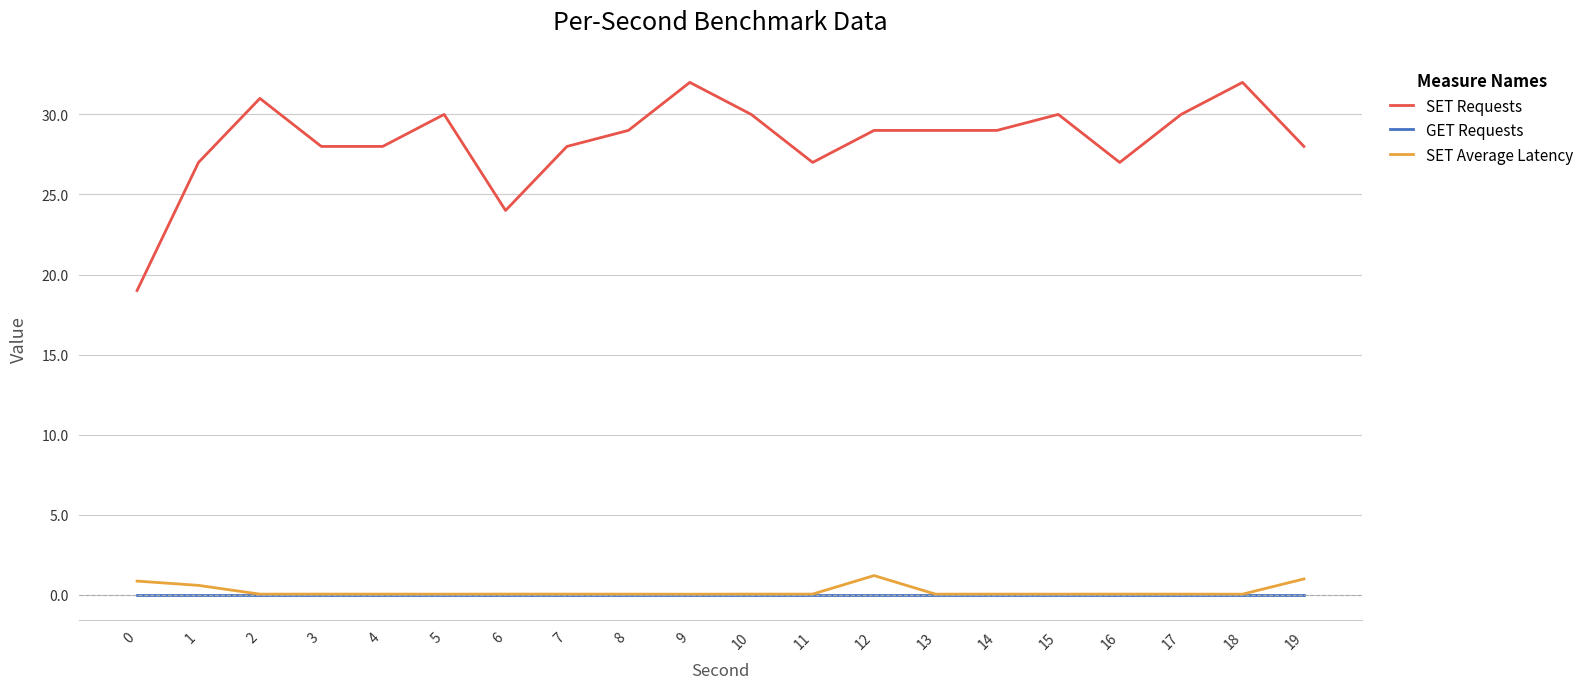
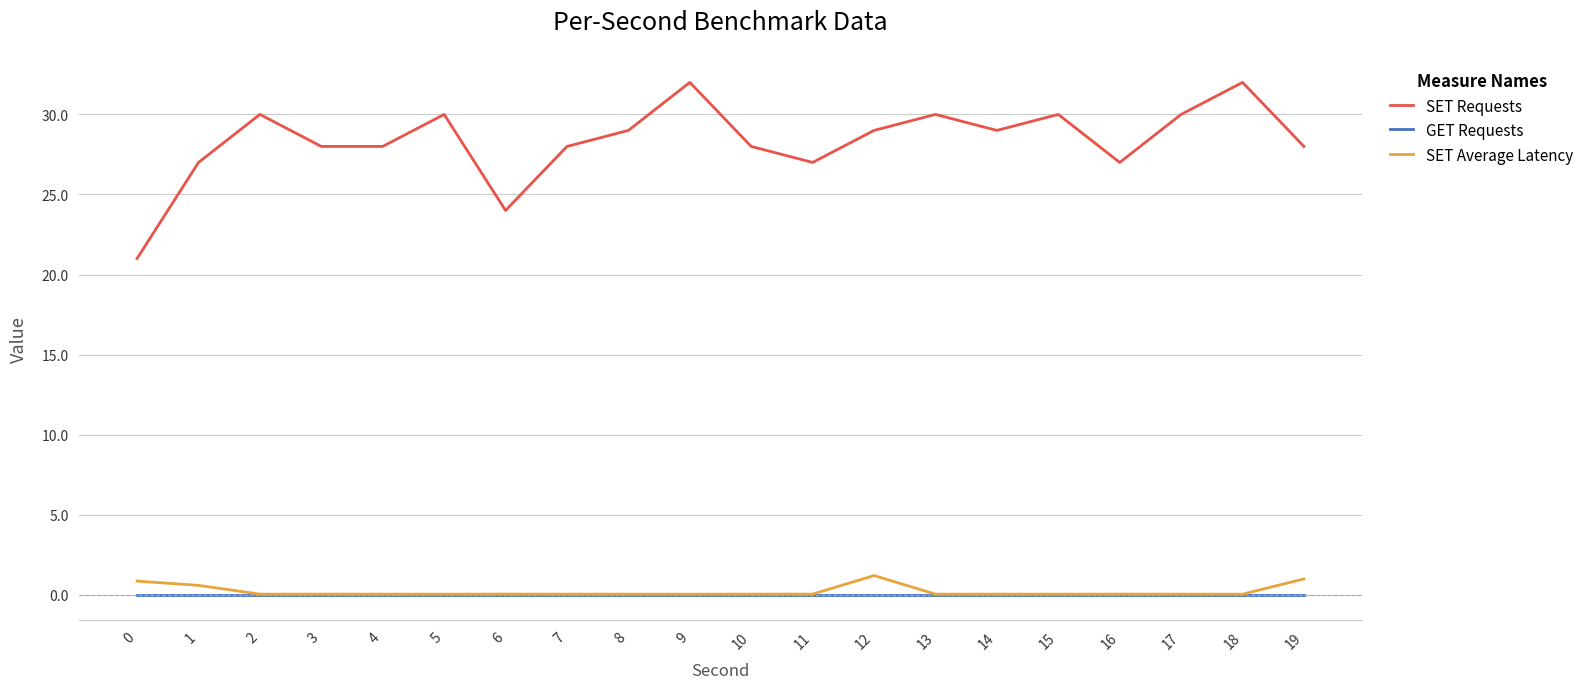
SET Requests, 0: 19 -> 21
SET Requests, 2: 31 -> 30
SET Requests, 10: 30 -> 28
SET Requests, 13: 29 -> 30
